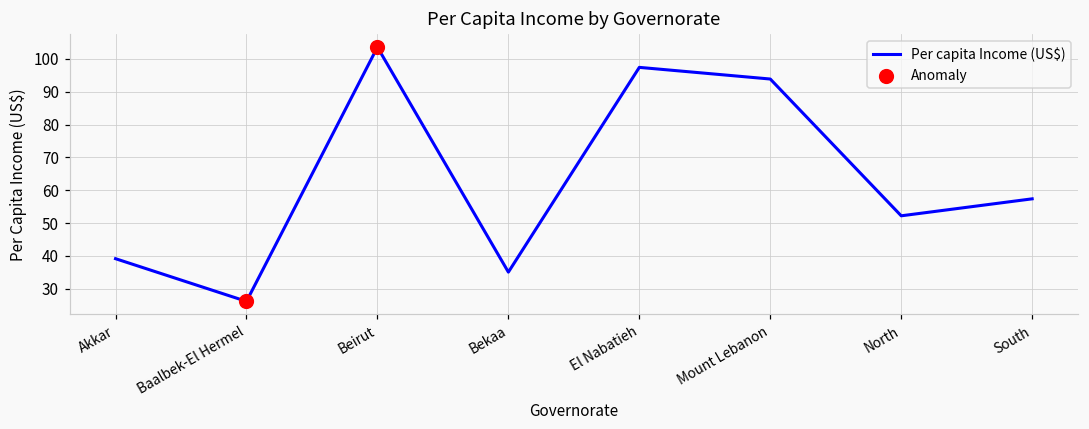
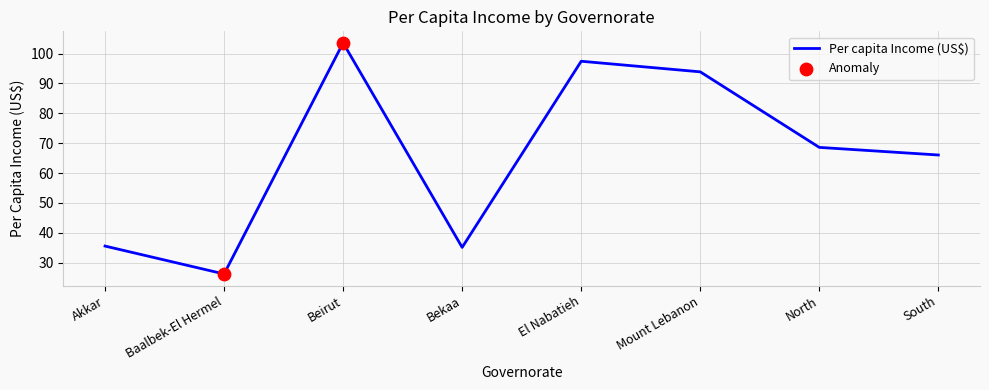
Per capita Income (US$), Akkar: 39 -> 36
Per capita Income (US$), North: 52 -> 69
Per capita Income (US$), South: 57 -> 66
